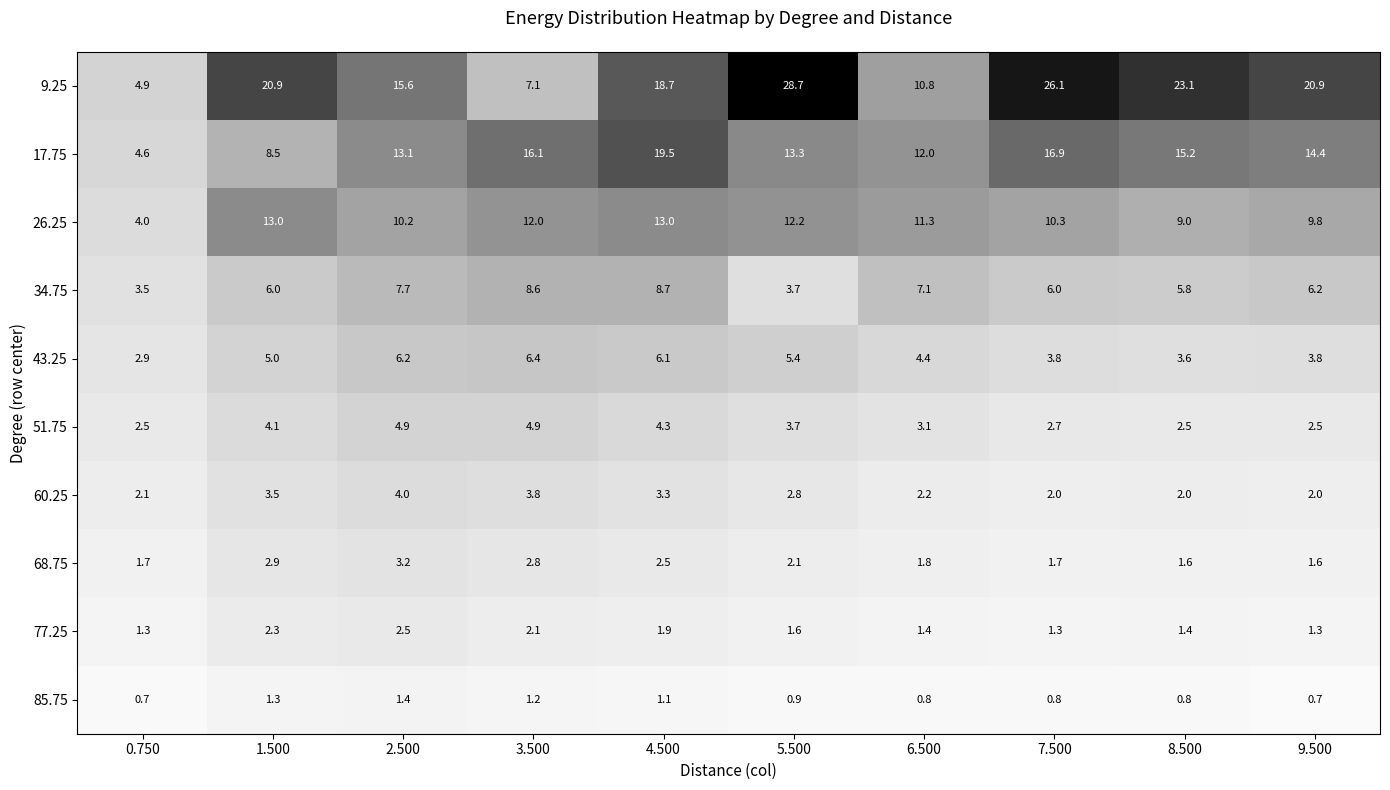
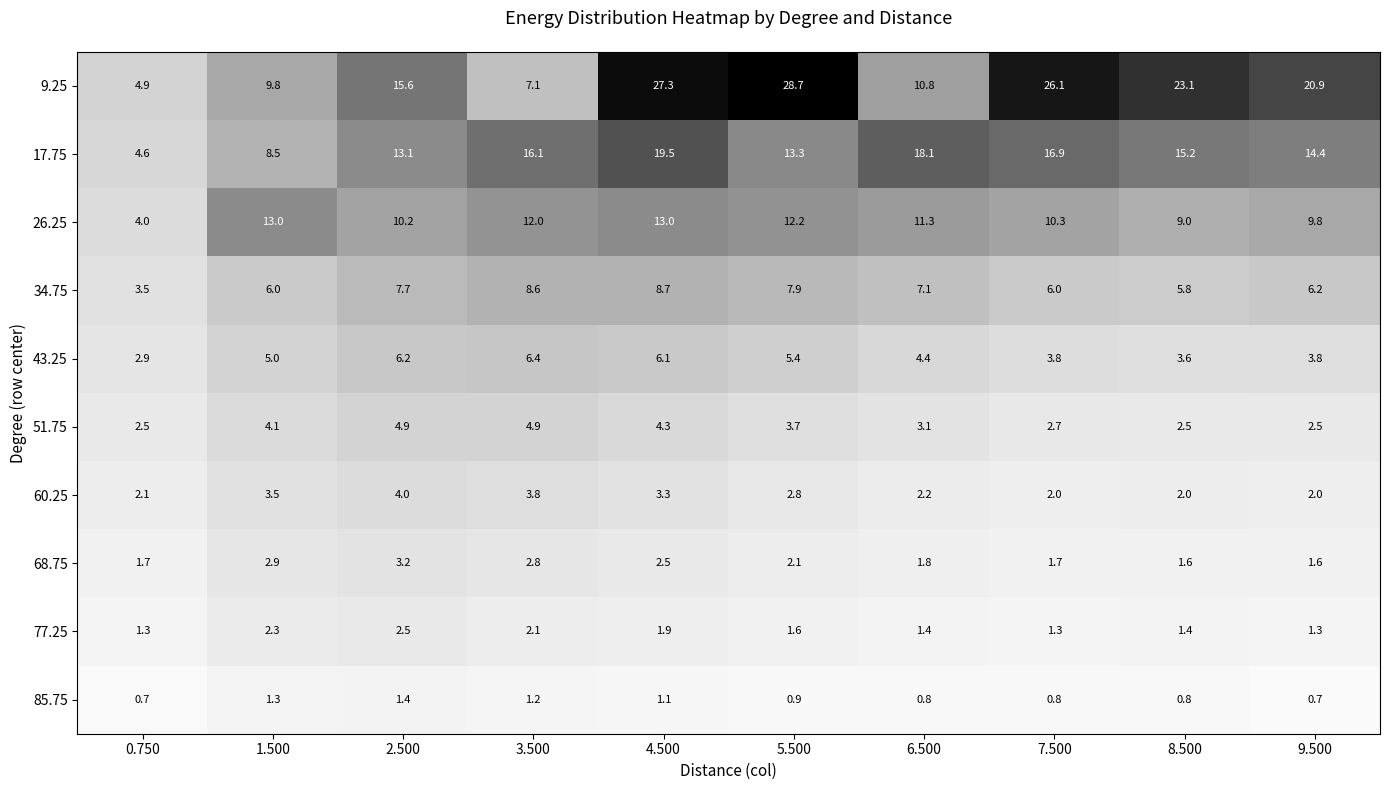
9.25, 1.500: 20.9 -> 9.8
9.25, 4.500: 18.7 -> 27.3
17.75, 6.500: 12.0 -> 18.1
34.75, 5.500: 3.7 -> 7.9
